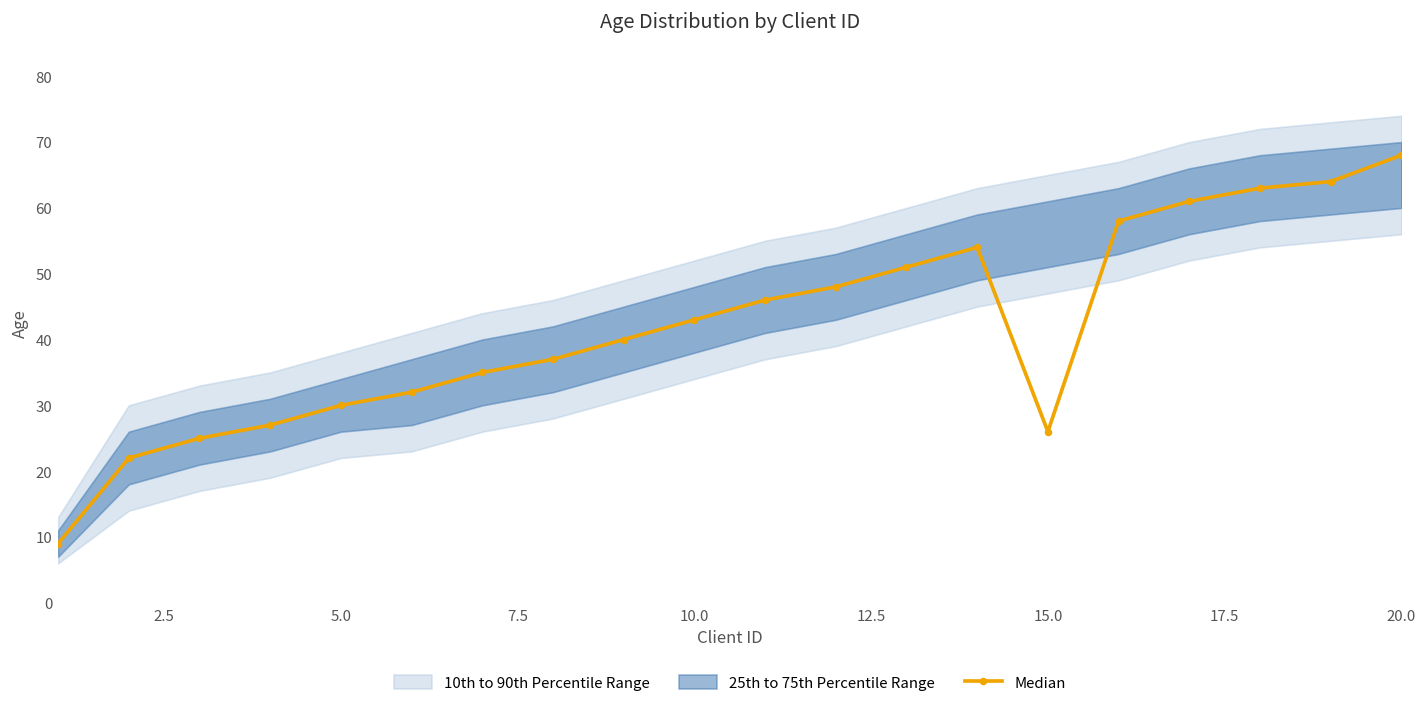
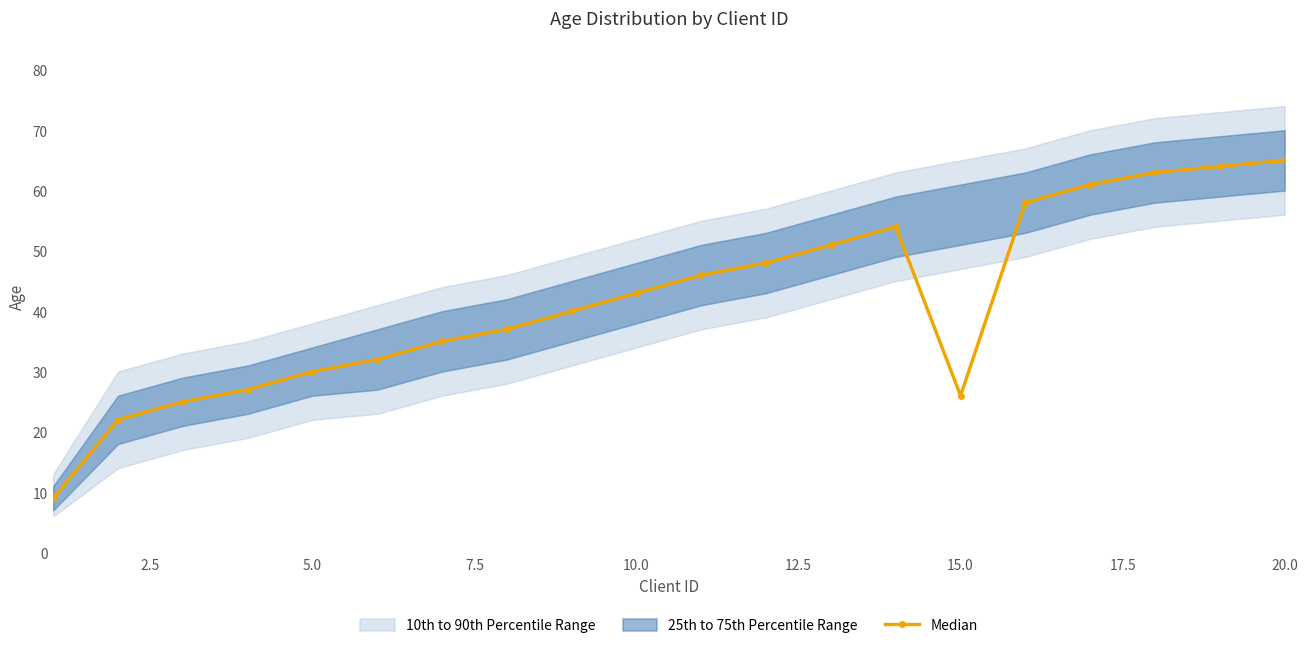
Median, 20.0: 68 -> 65
